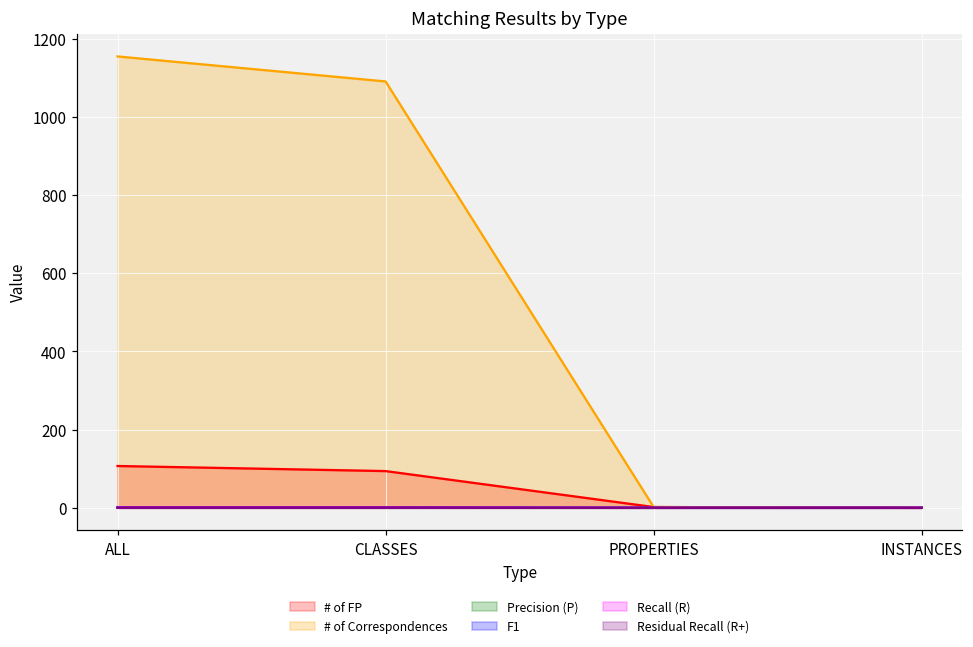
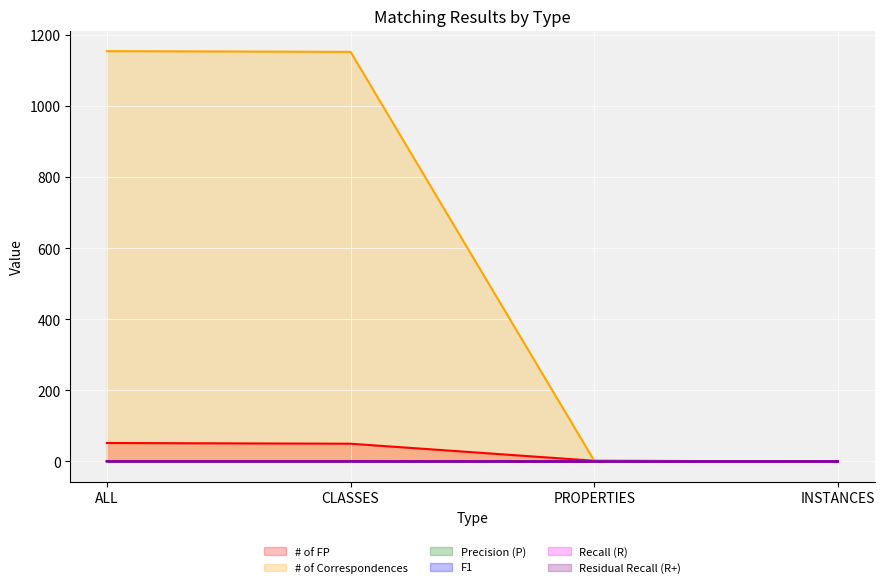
# of FP, ALL: 110 -> 50
# of FP, CLASSES: 90 -> 50
# of Correspondences, CLASSES: 1090 -> 1150
